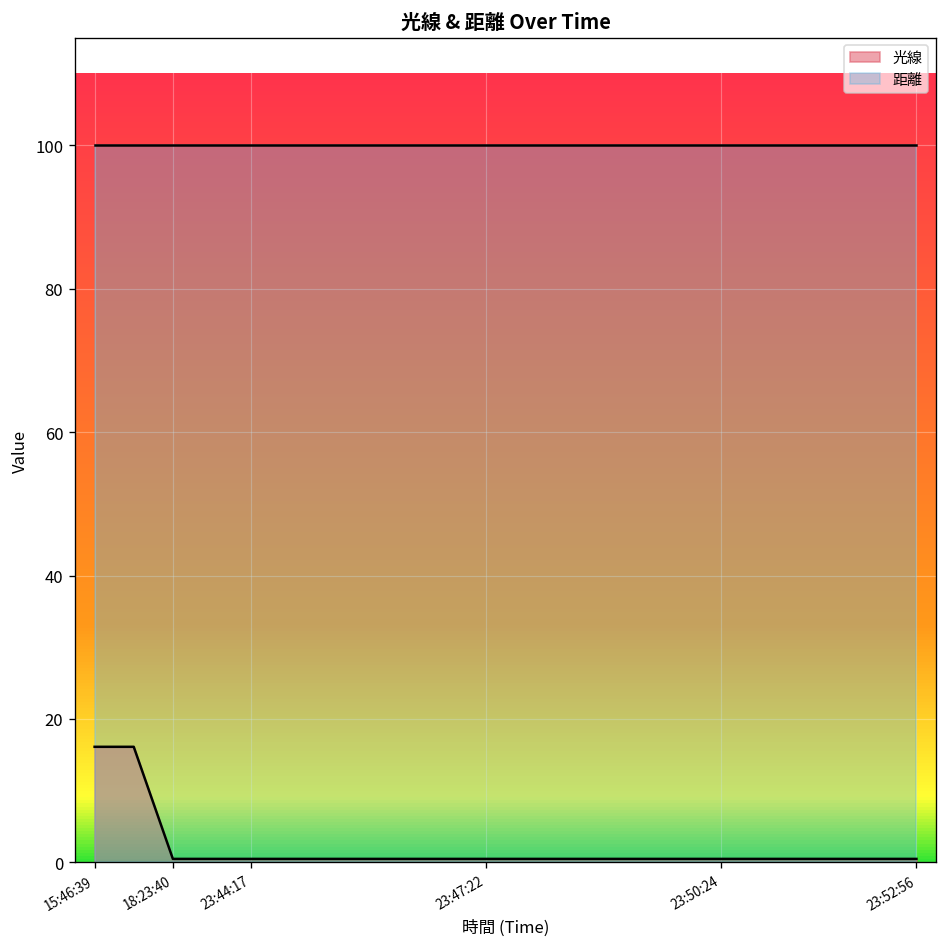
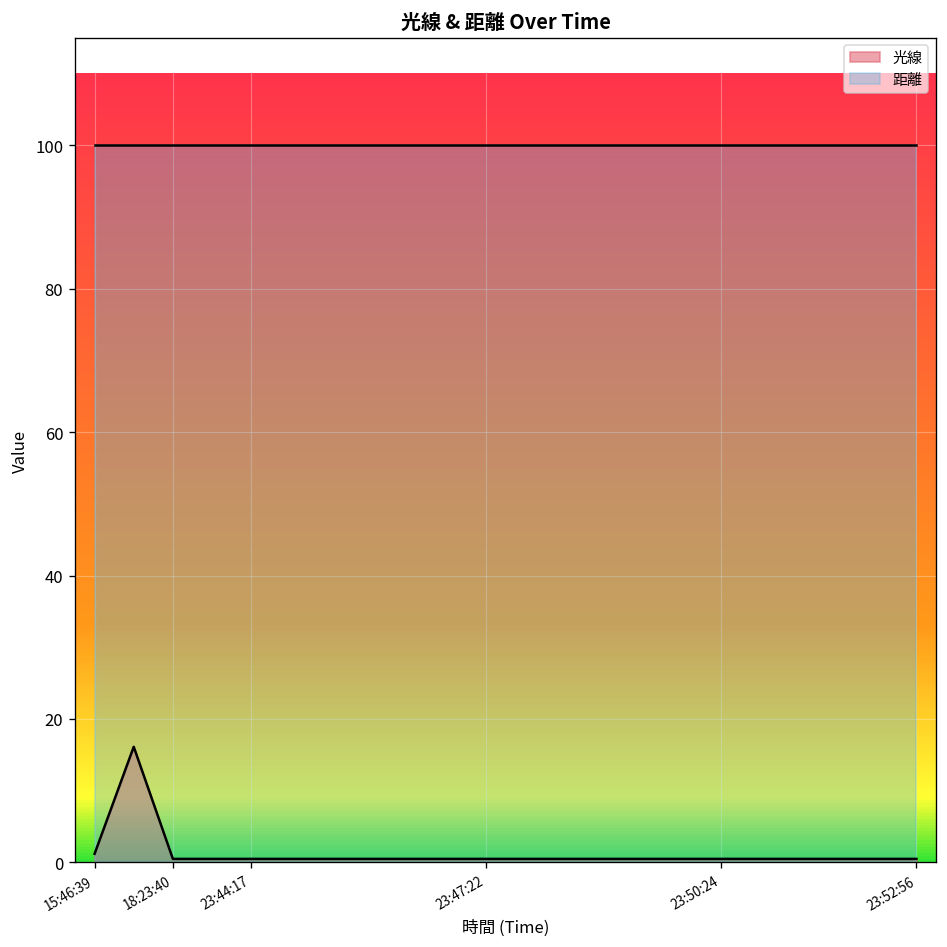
光線, 15:46:39: 16 -> 1
